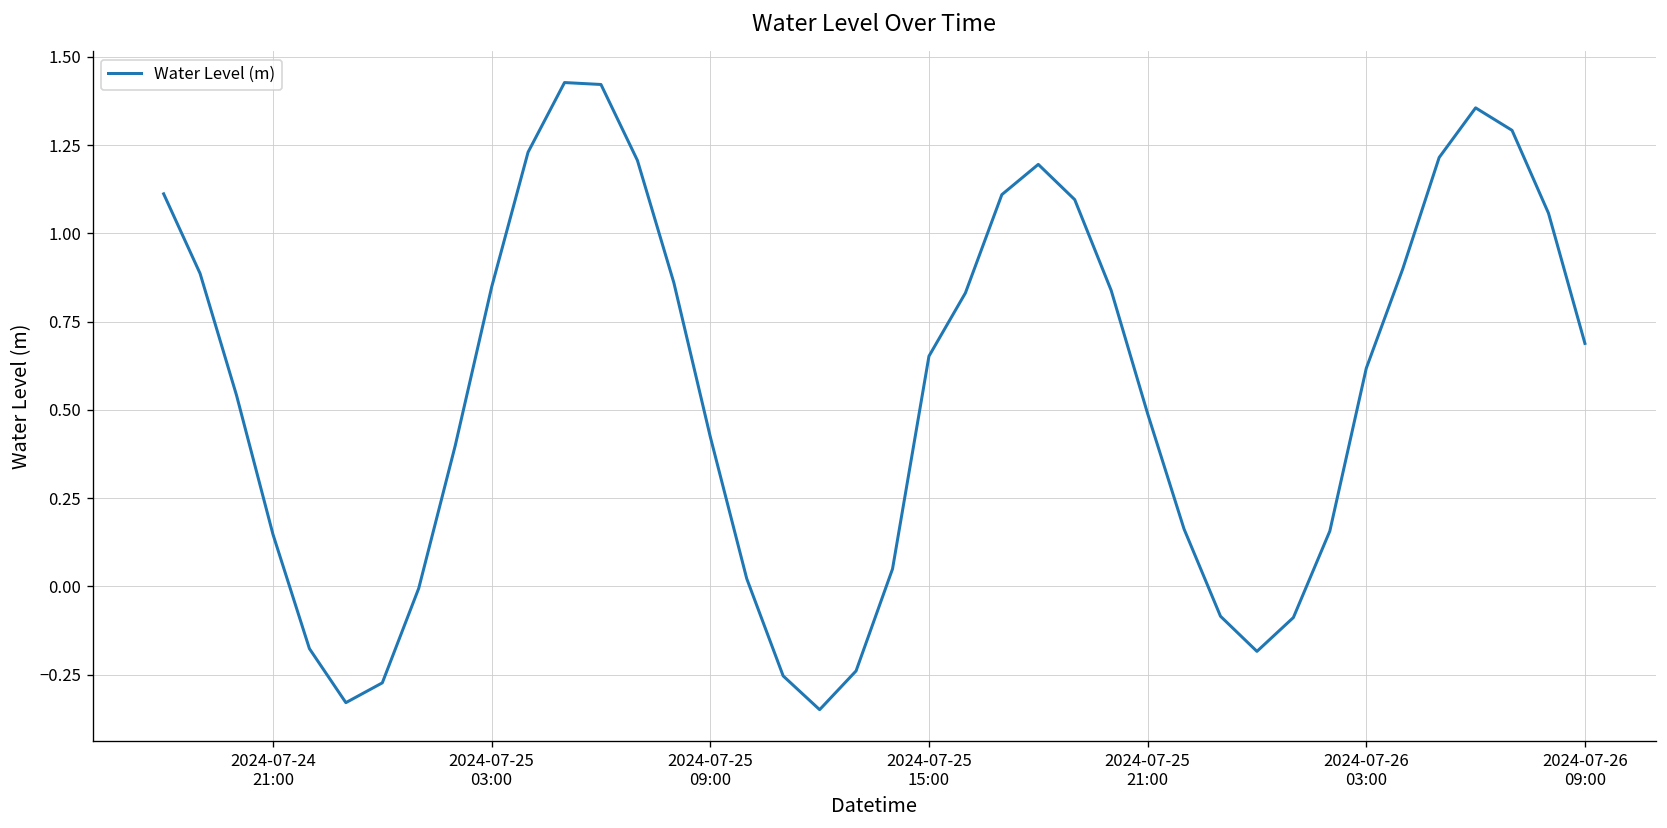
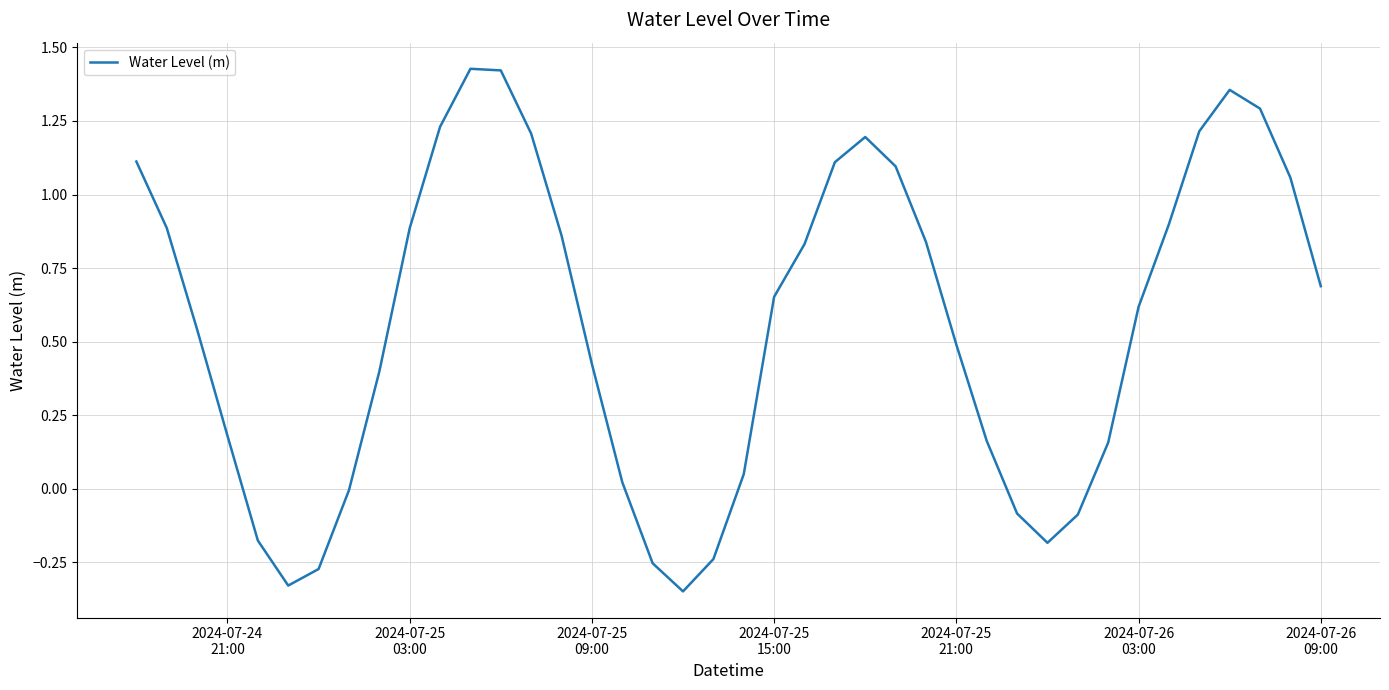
2024-07-24 21:00: 0.15 -> 0.18
2024-07-25 03:00: 0.85 -> 0.89
